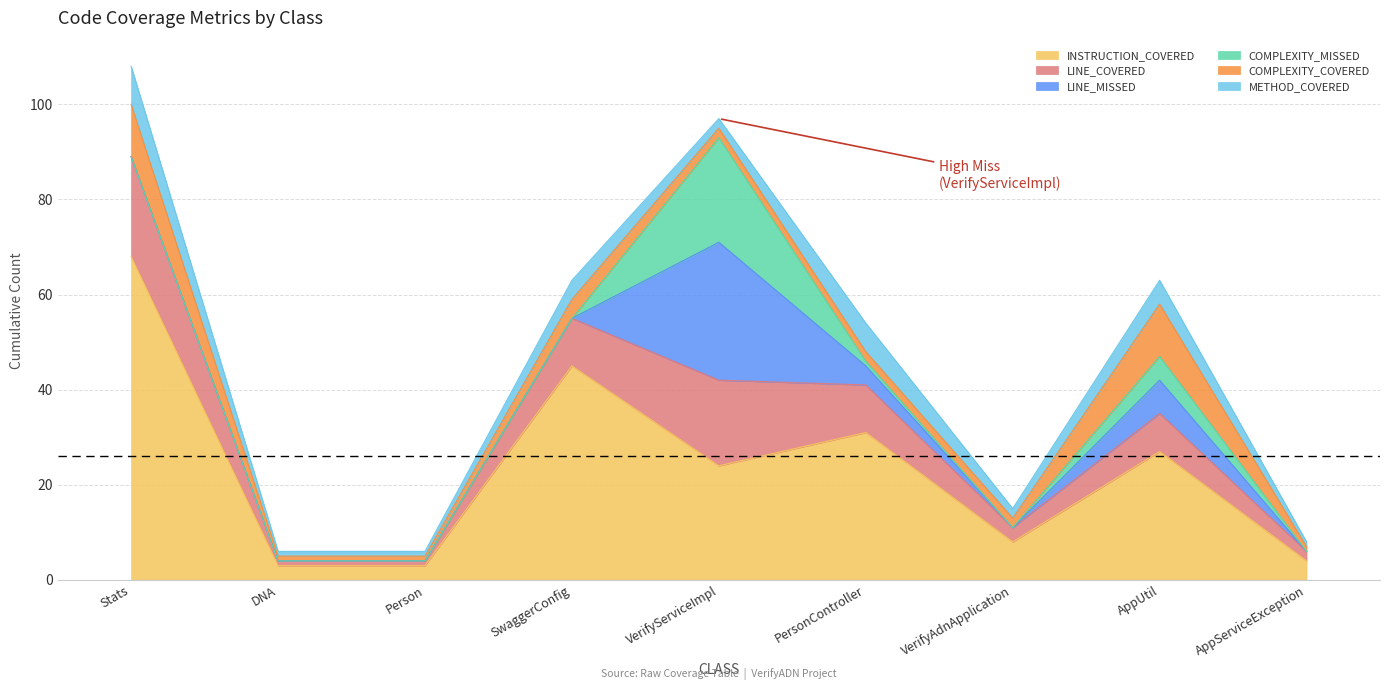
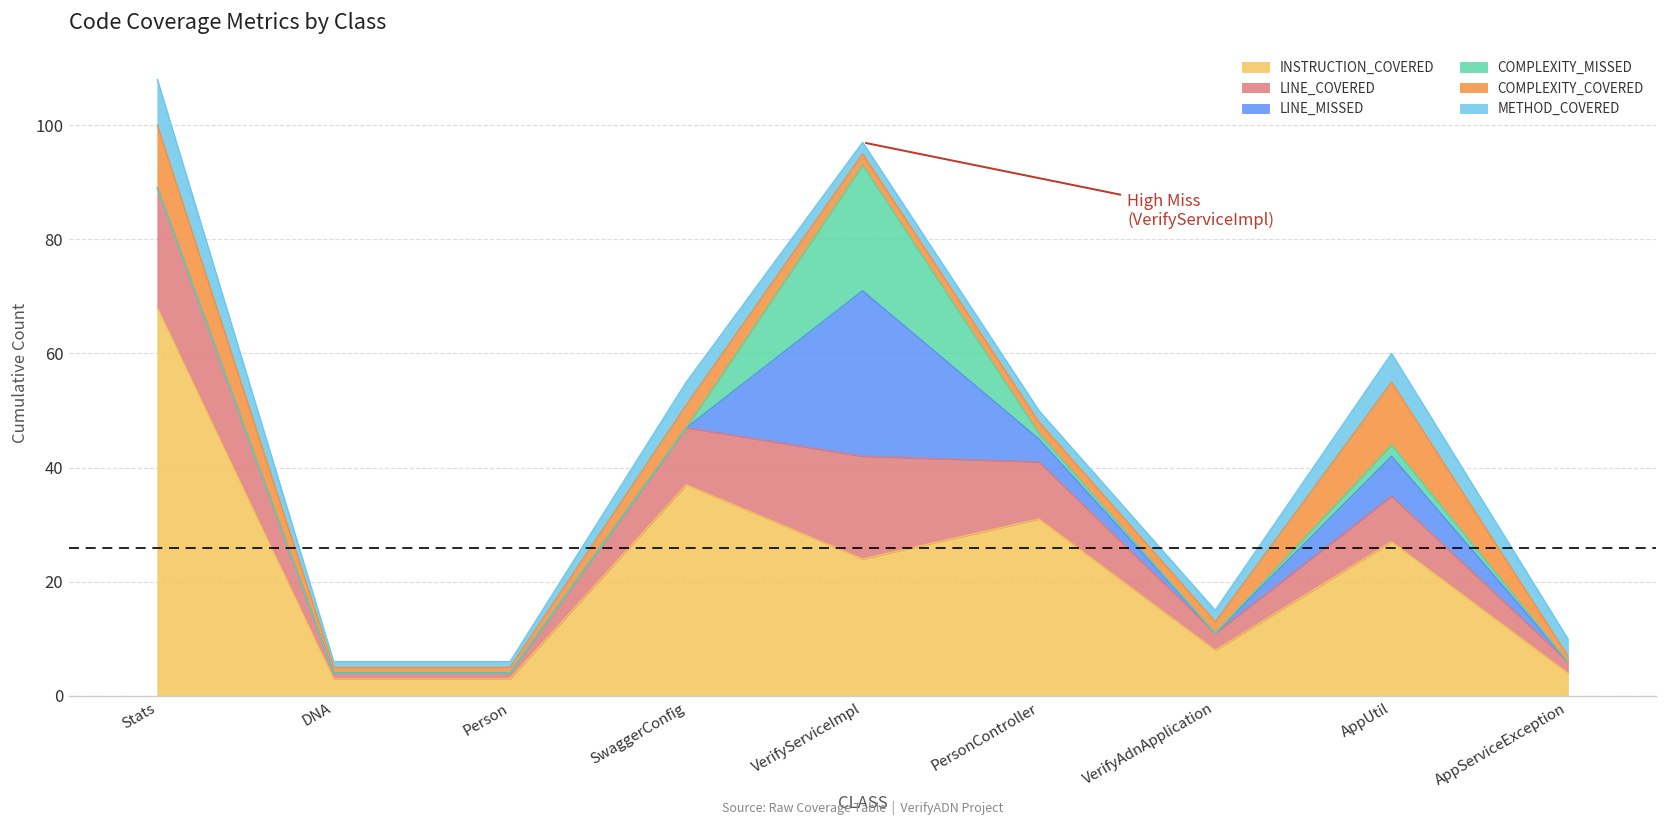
INSTRUCTION_COVERED, SwaggerConfig: 45 -> 37
METHOD_COVERED, PersonController: 6 -> 2
COMPLEXITY_MISSED, AppUtil: 5 -> 2
METHOD_COVERED, AppServiceException: 1 -> 3
